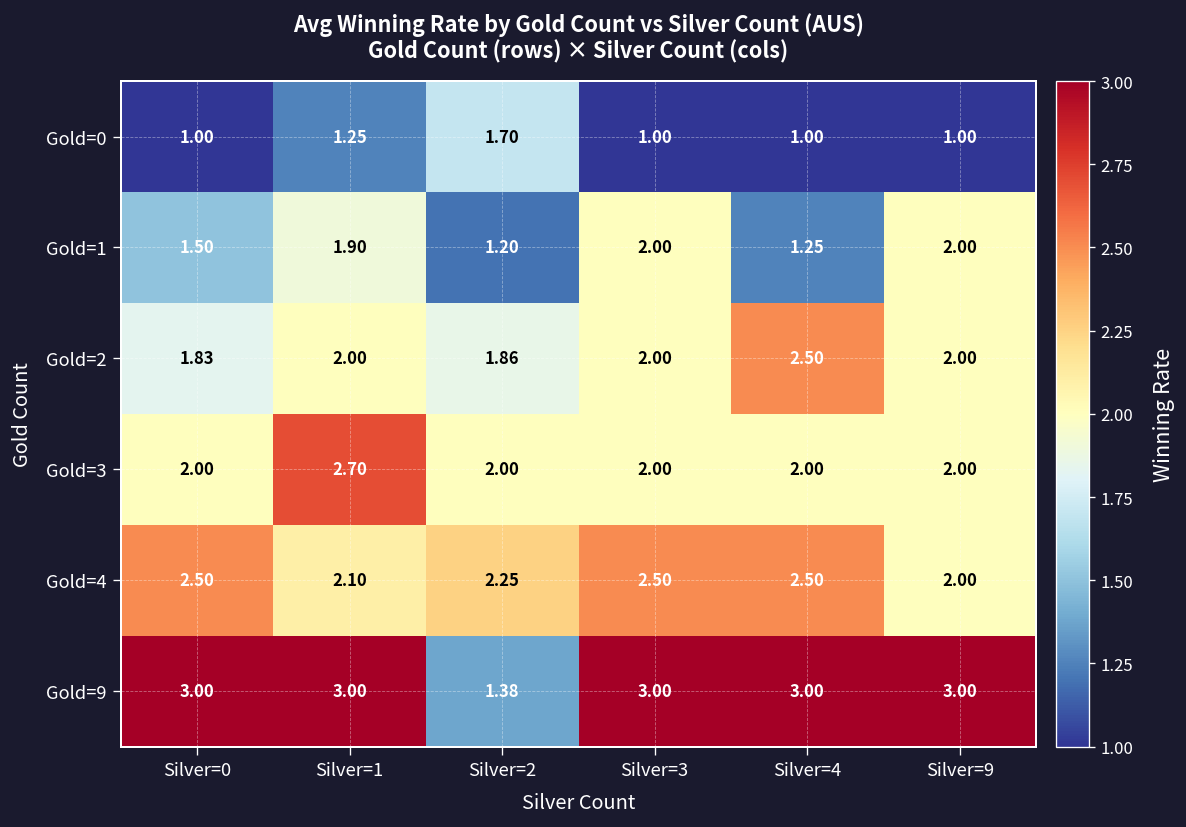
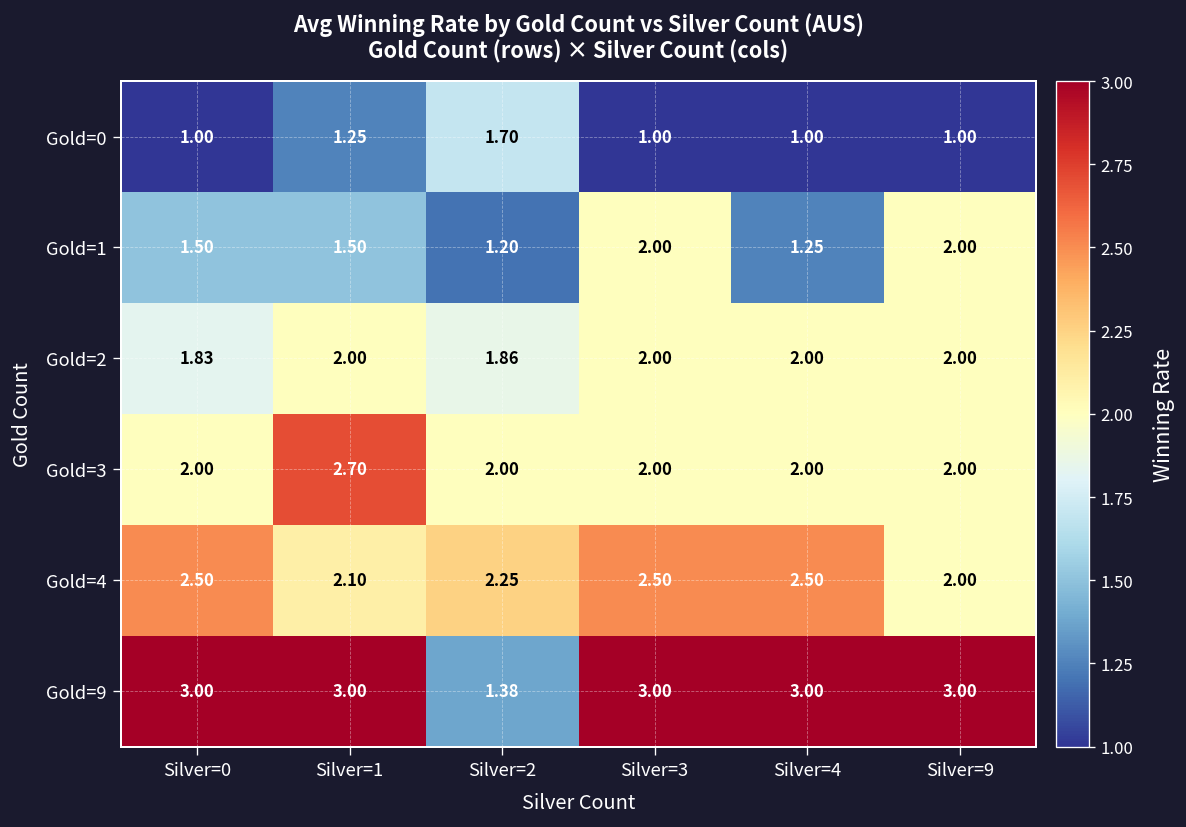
Gold=1, Silver=1: 1.90 -> 1.50
Gold=2, Silver=4: 2.50 -> 2.00
